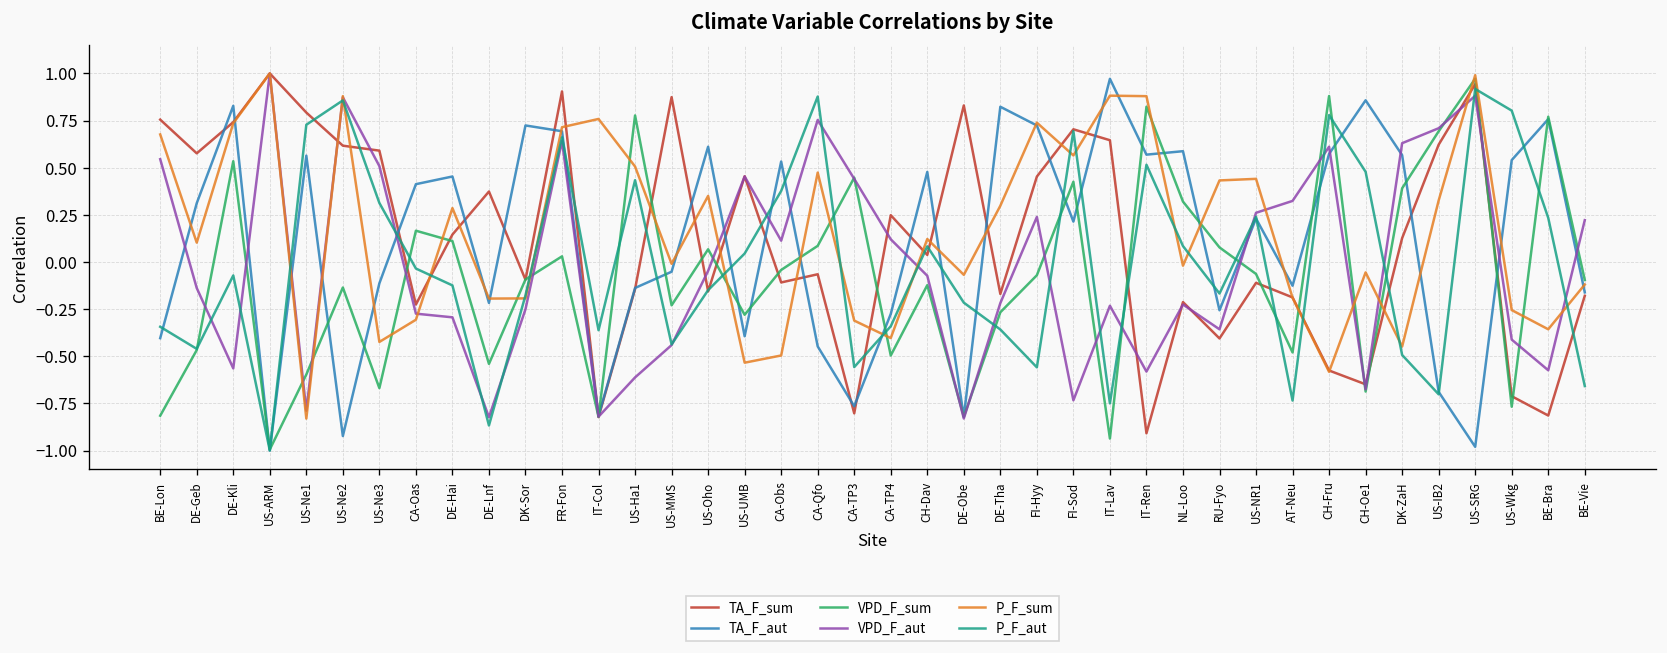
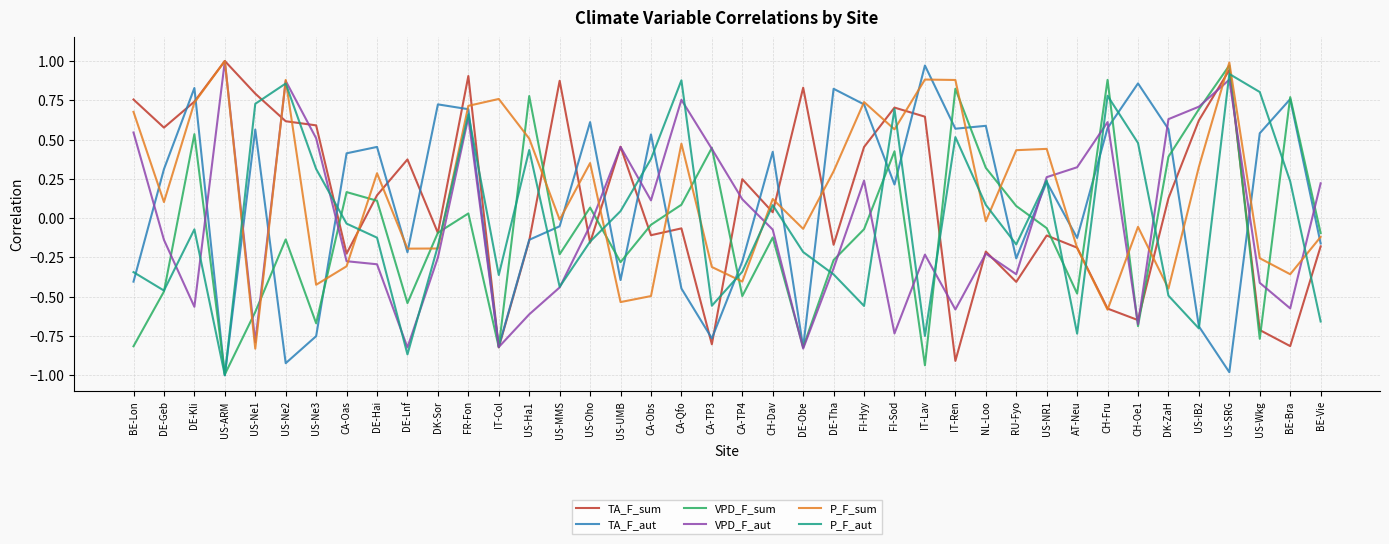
TA_F_aut, US-Ne3: -0.11 -> -0.75
TA_F_aut, CH-Dav: 0.48 -> 0.42
VPD_F_aut, DE-Tha: -0.22 -> -0.32
